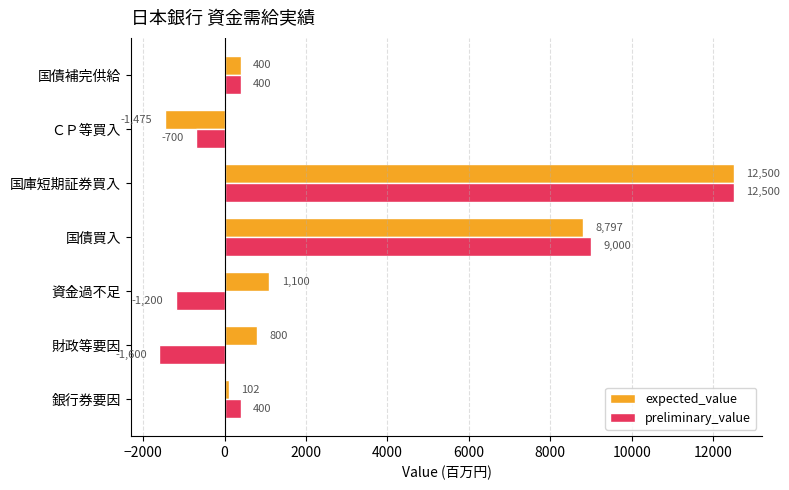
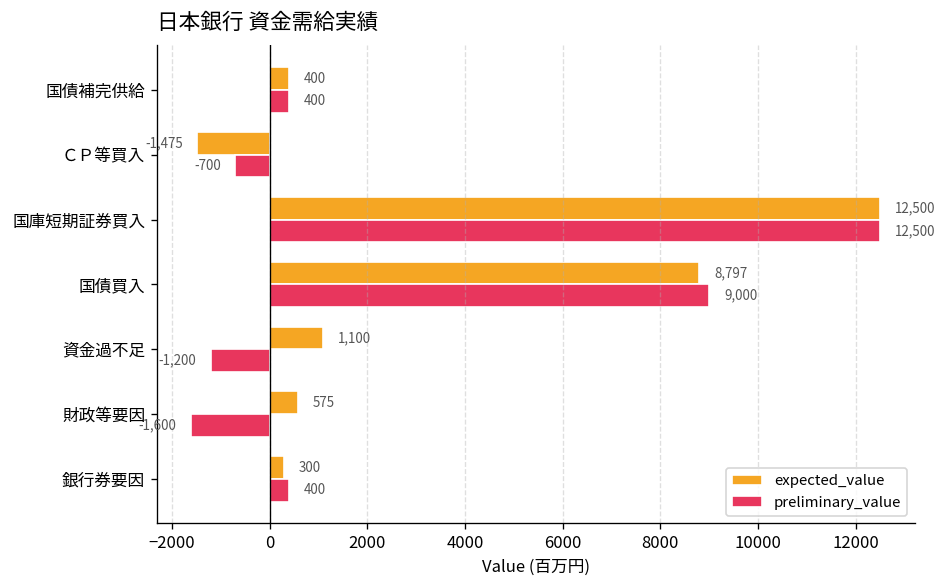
expected_value, 財政等要因: 800 -> 575
expected_value, 銀行券要因: 102 -> 300
